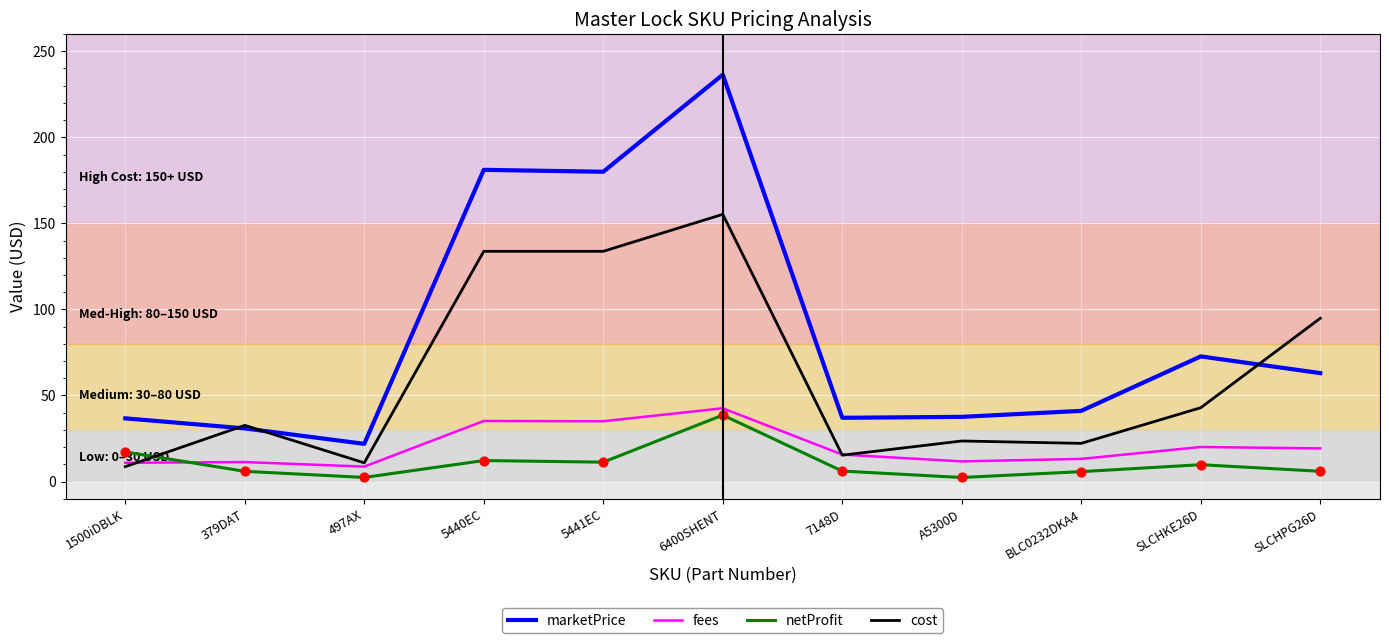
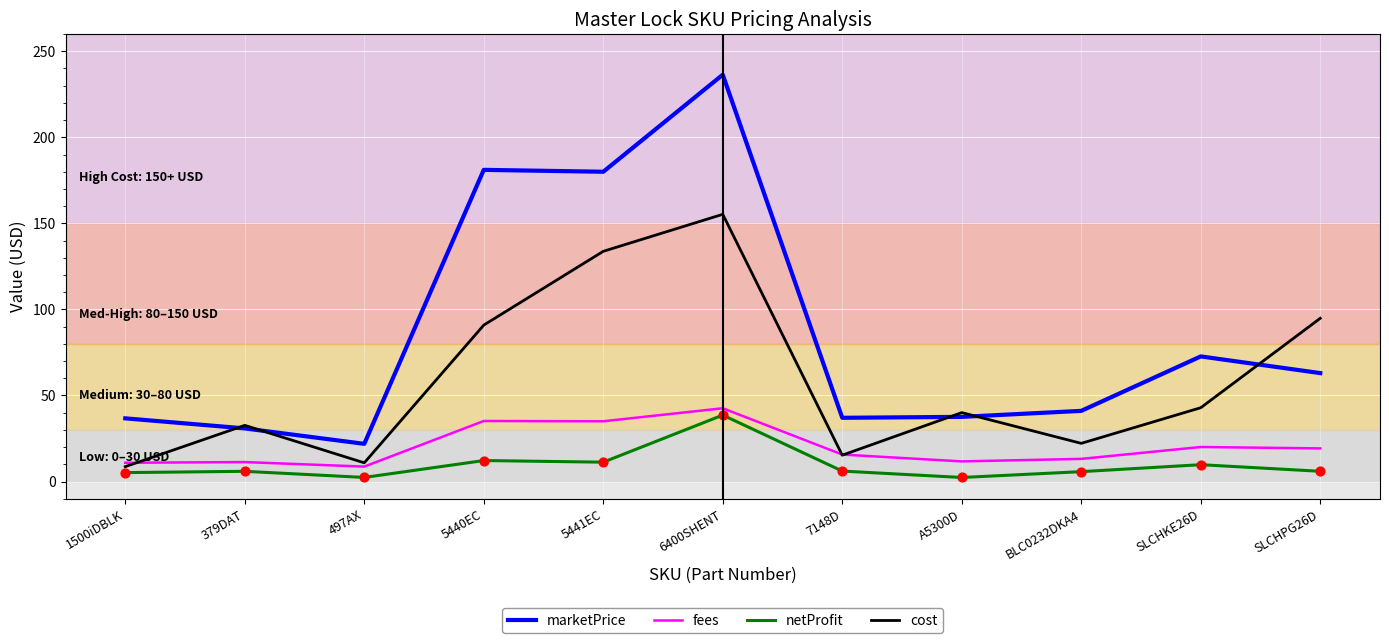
netProfit, 1500iDBLK: 17 -> 5
cost, 5440EC: 134 -> 91
cost, A5300D: 24 -> 40
